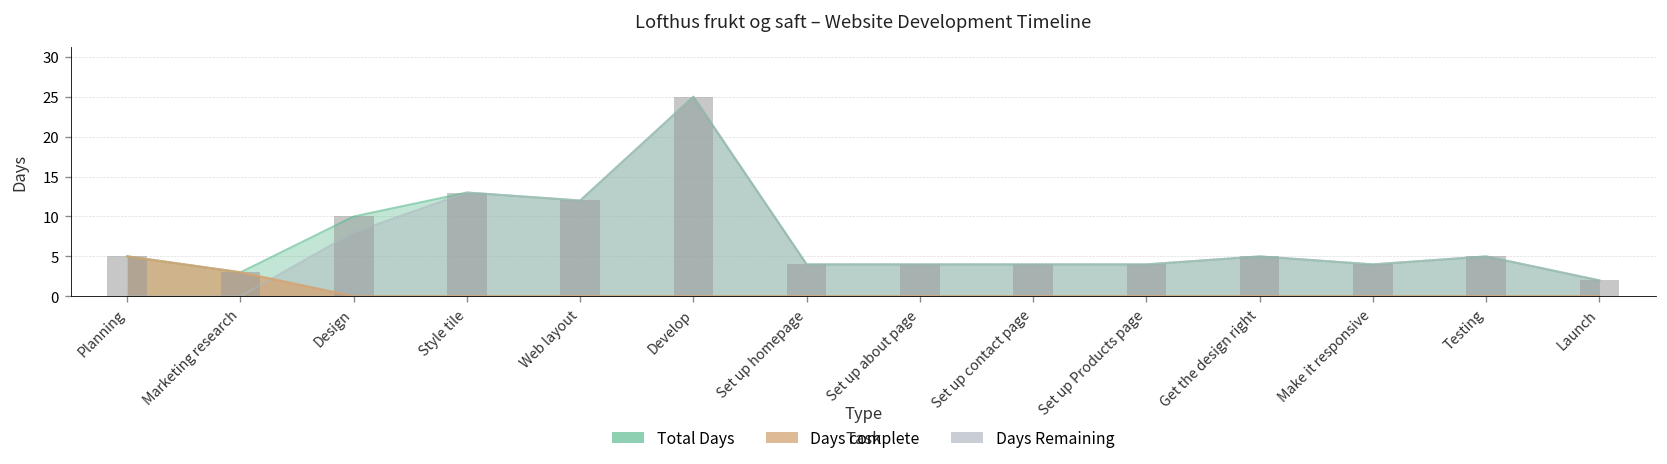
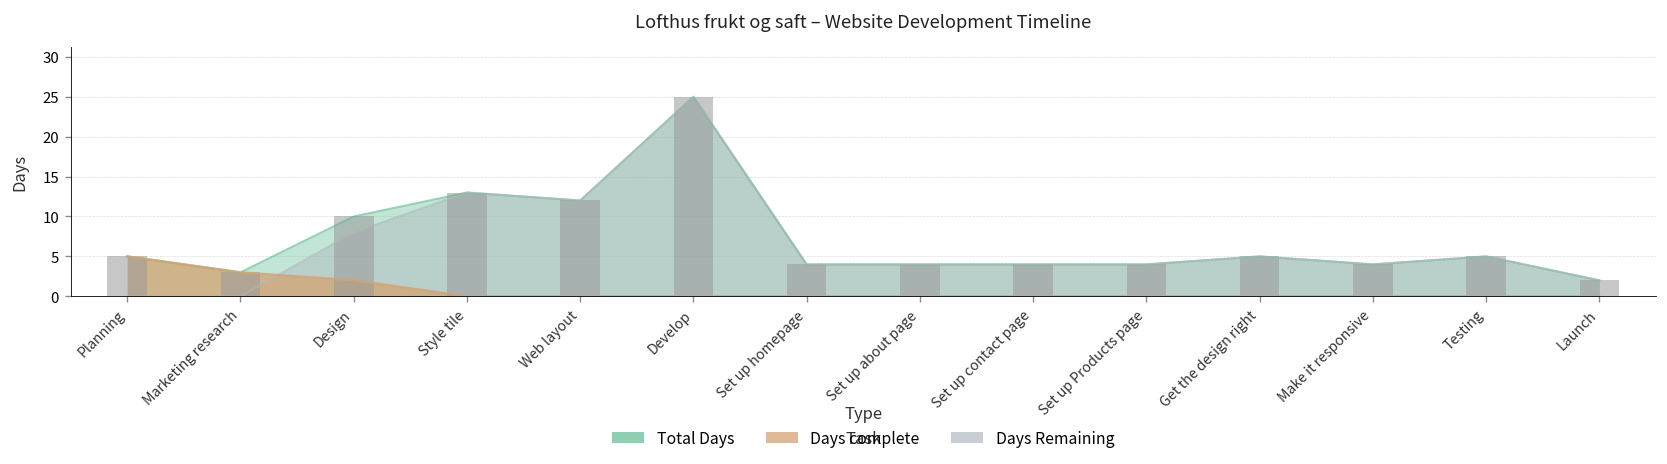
Days complete, Design: 0 -> 2
